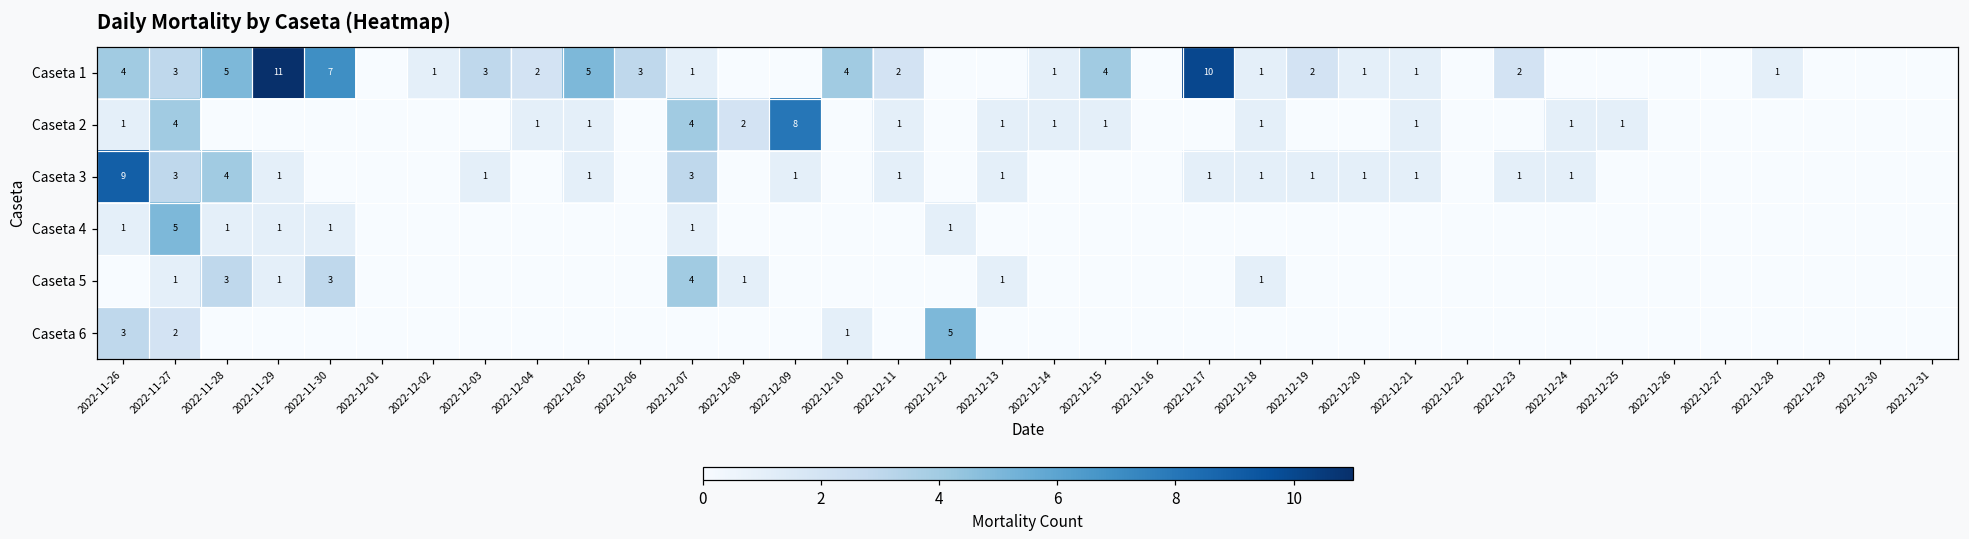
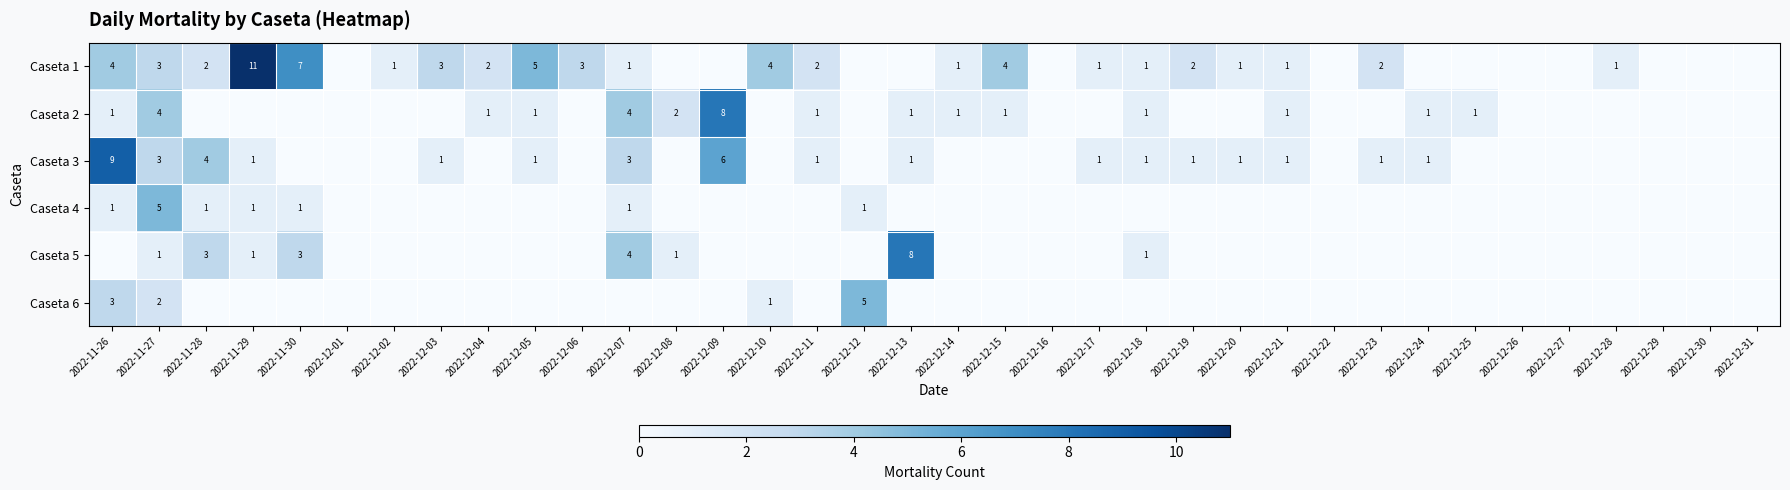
Caseta 1, 2022-11-28: 5 -> 2
Caseta 1, 2022-12-17: 10 -> 1
Caseta 3, 2022-12-09: 1 -> 6
Caseta 5, 2022-12-13: 1 -> 8
